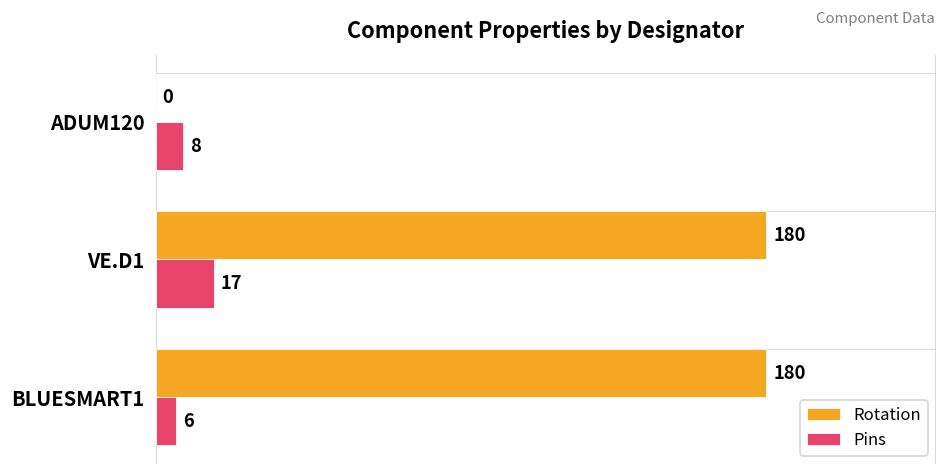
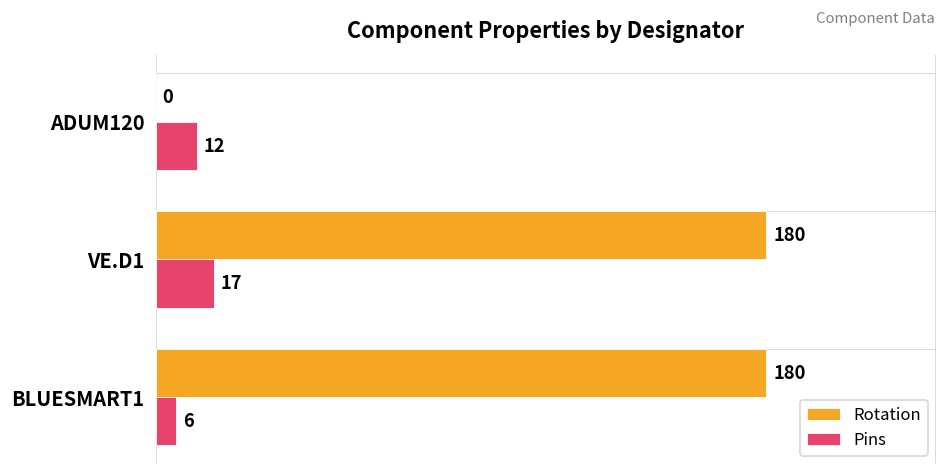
Pins, ADUM120: 8 -> 12
